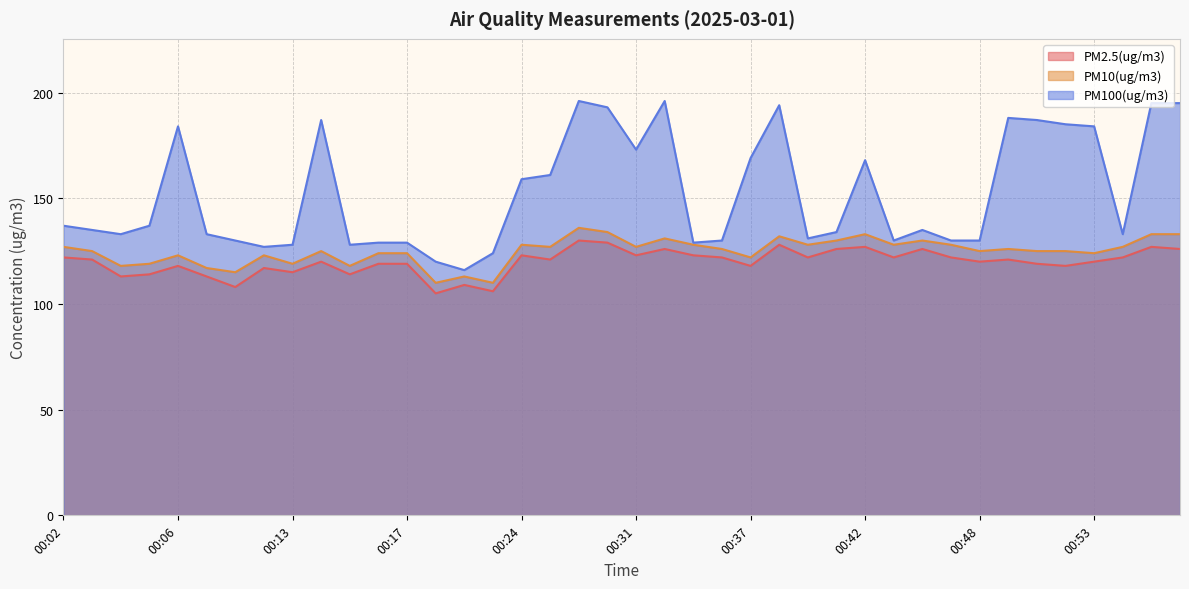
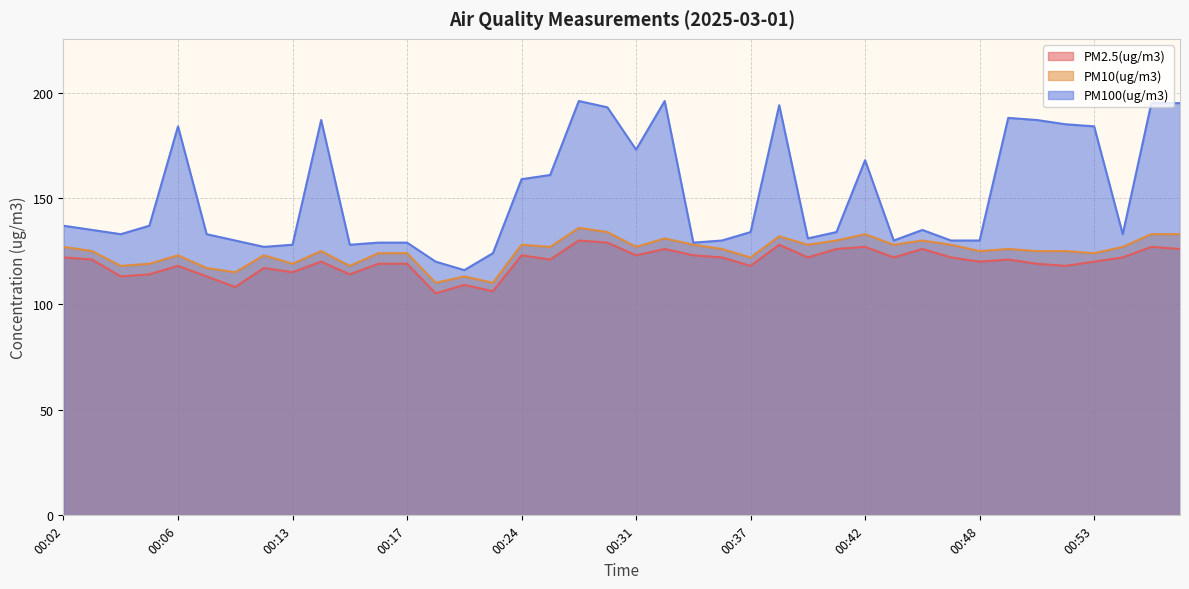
PM100(ug/m3), 00:37: 169 -> 134
